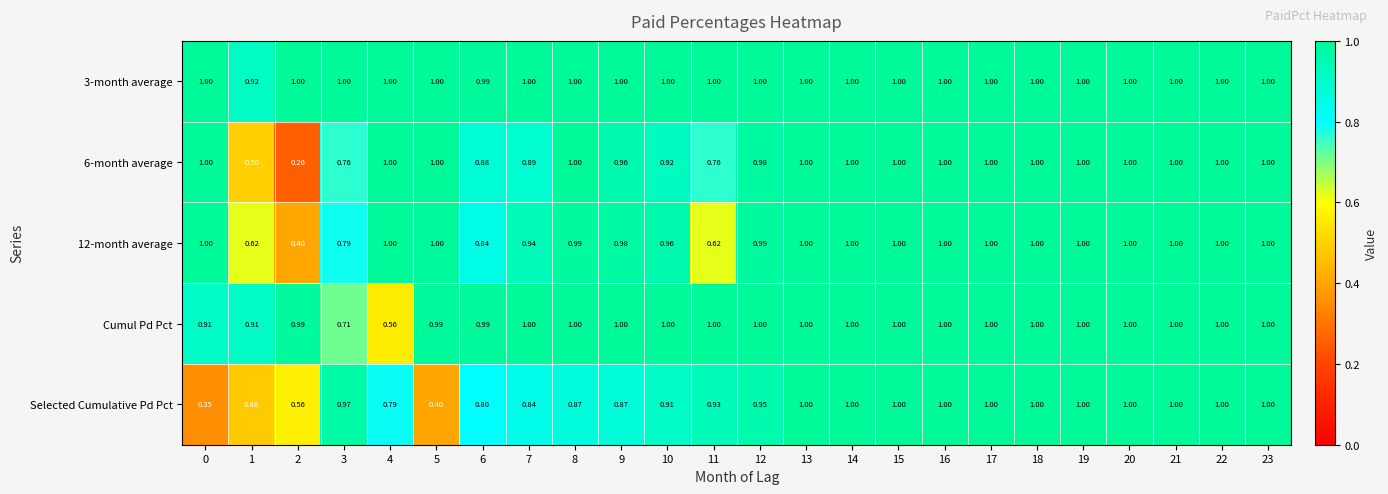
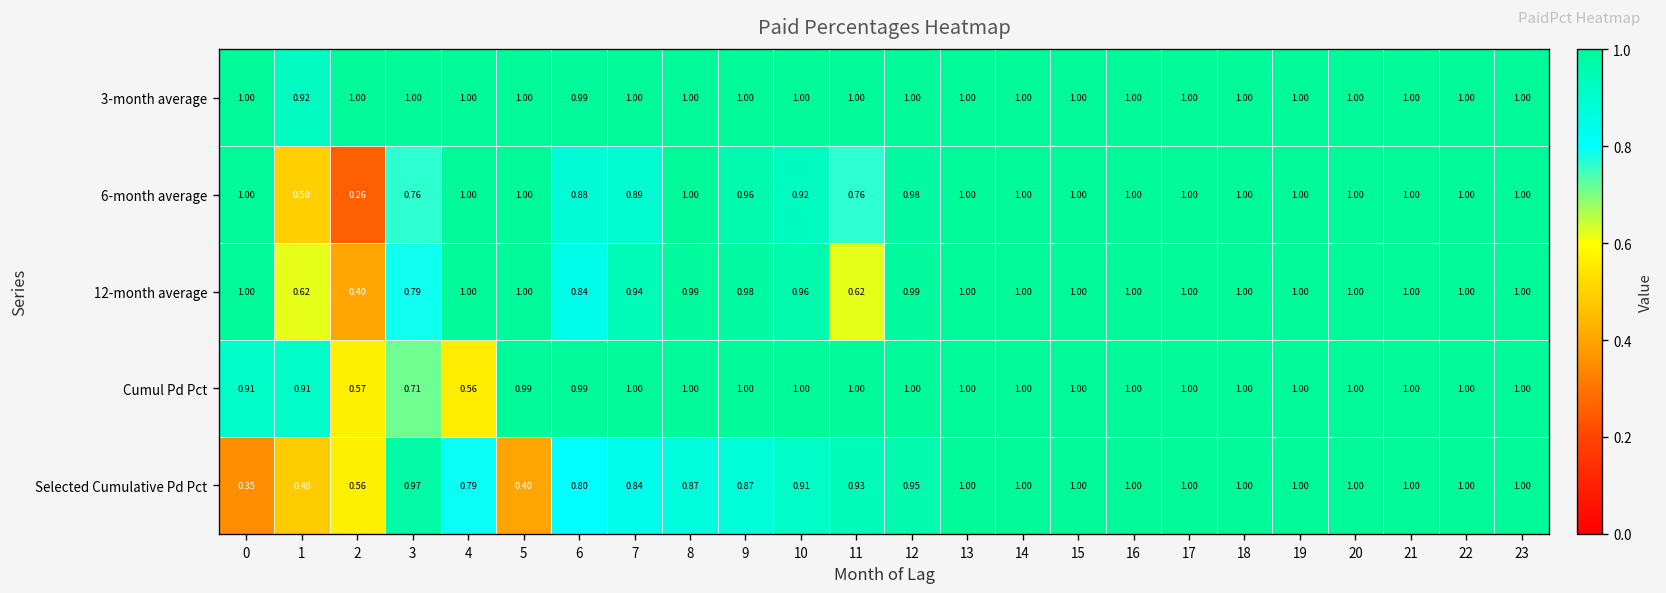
Cumul Pd Pct, 2: 0.99 -> 0.57
